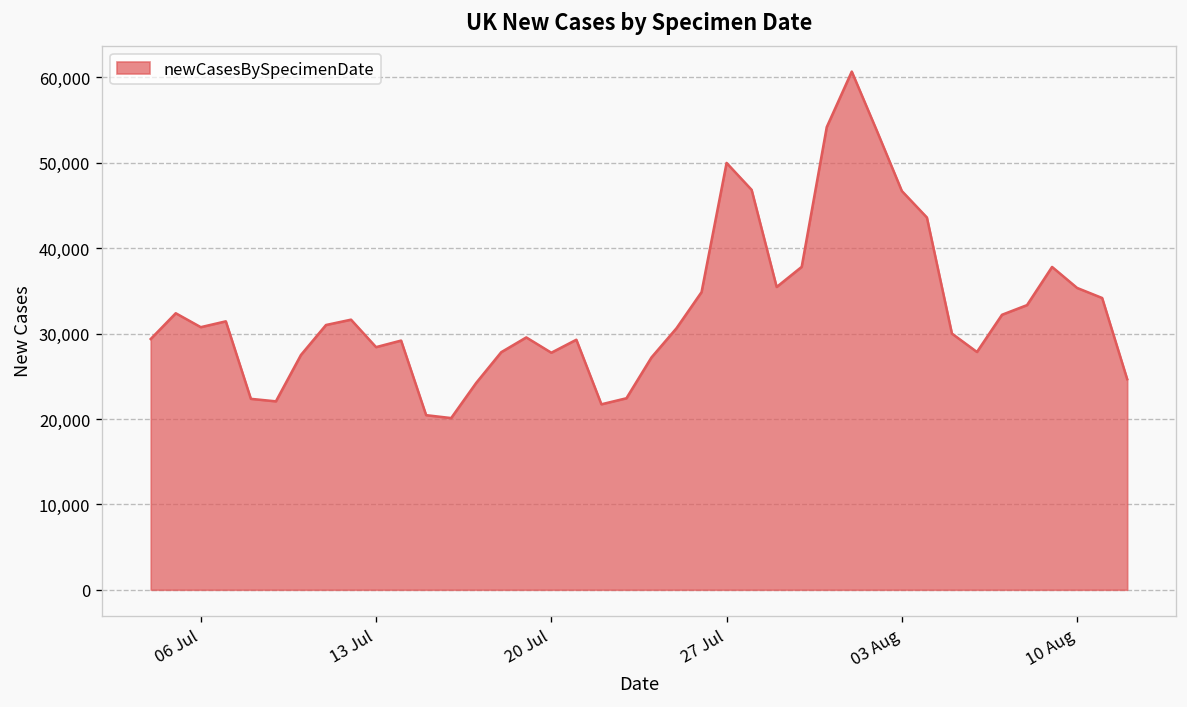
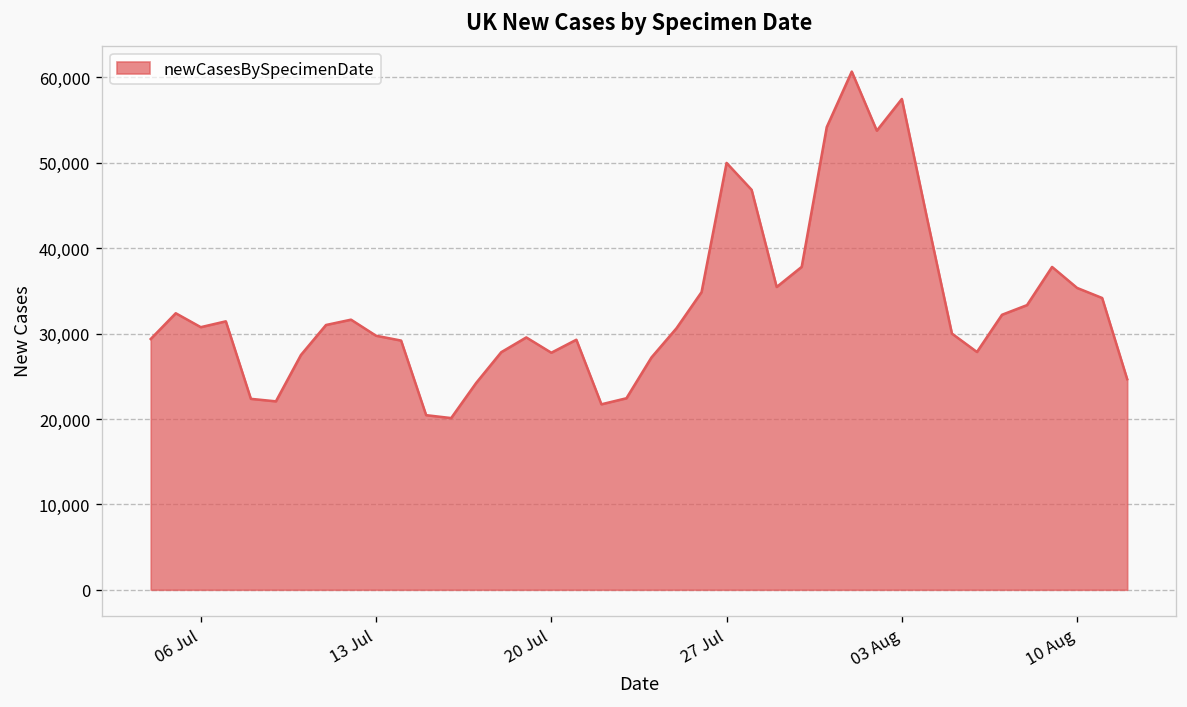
13 Jul: 28,000 -> 30,000
03 Aug: 47,000 -> 57,000
